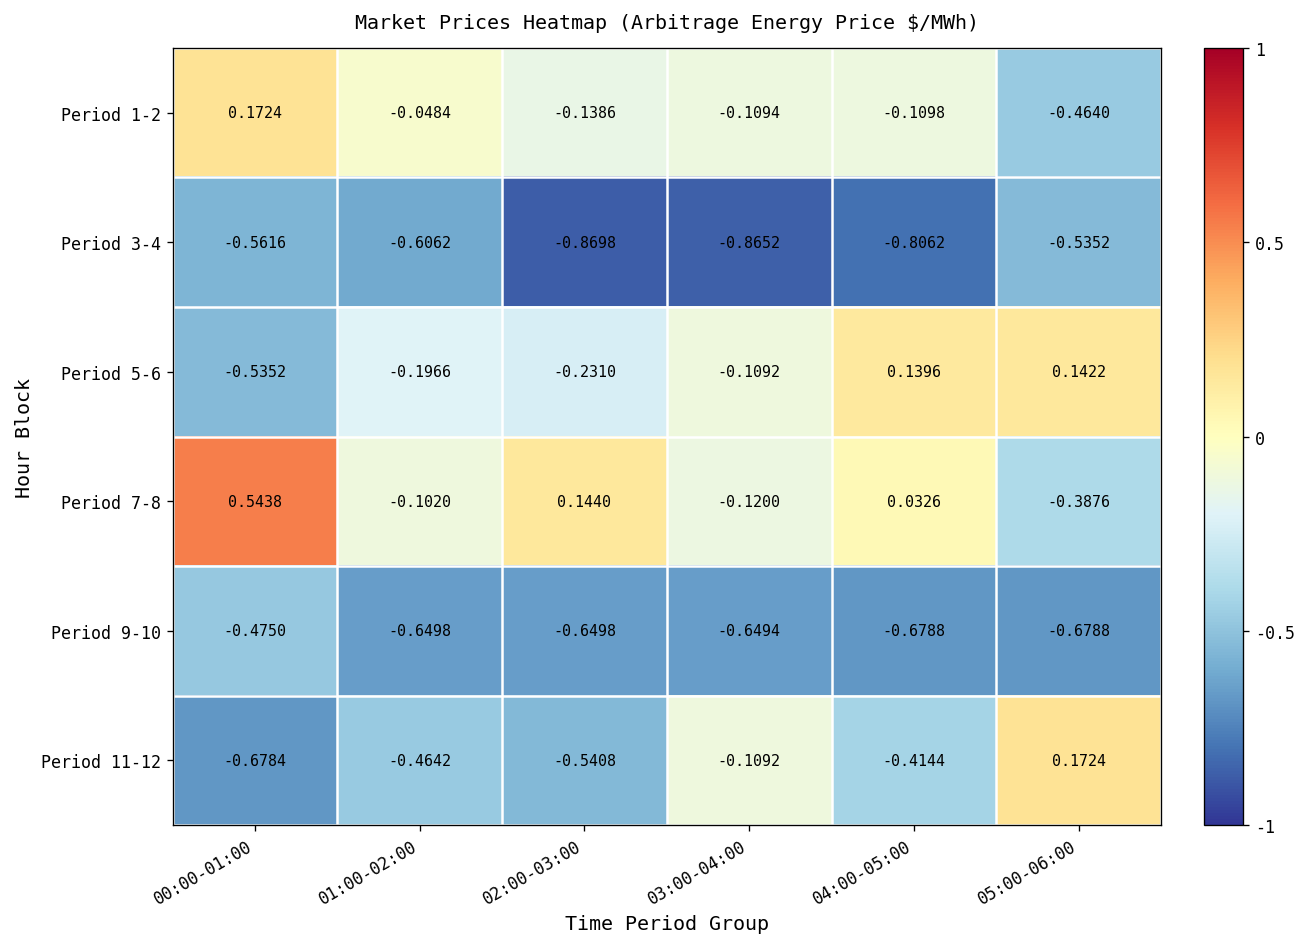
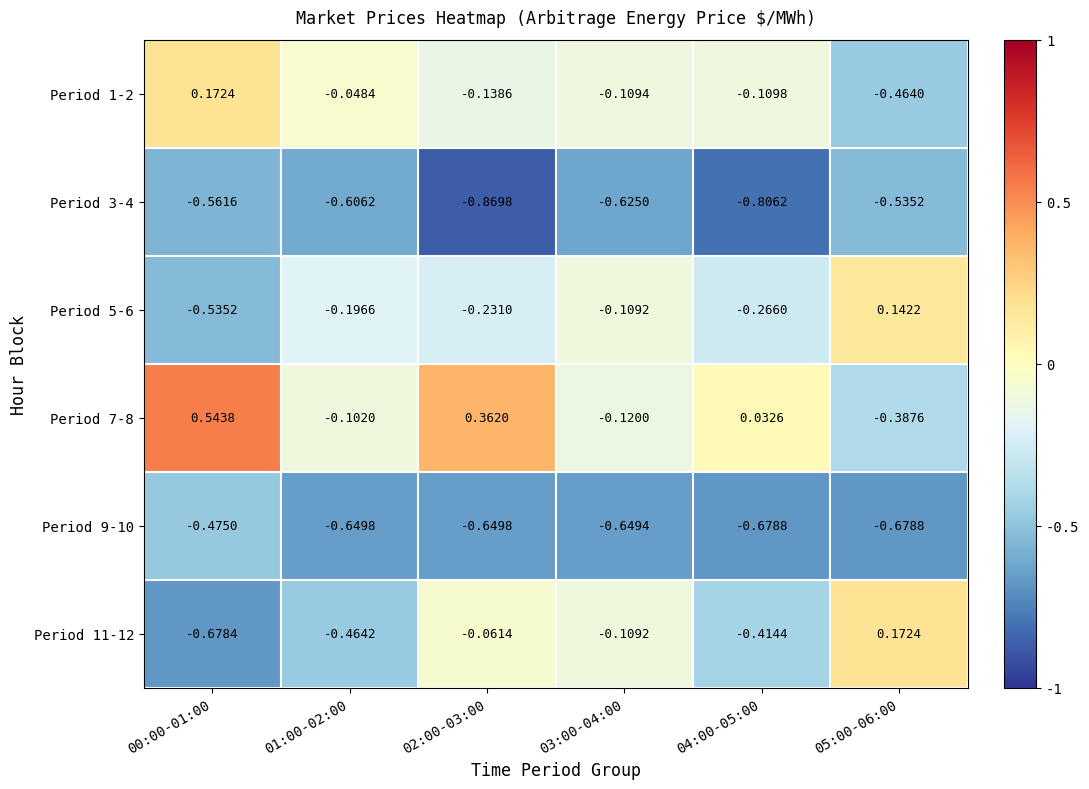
Period 3-4, 03:00-04:00: -0.8652 -> -0.6250
Period 5-6, 04:00-05:00: 0.1396 -> -0.2660
Period 7-8, 02:00-03:00: 0.1440 -> 0.3620
Period 11-12, 02:00-03:00: -0.5408 -> -0.0614
